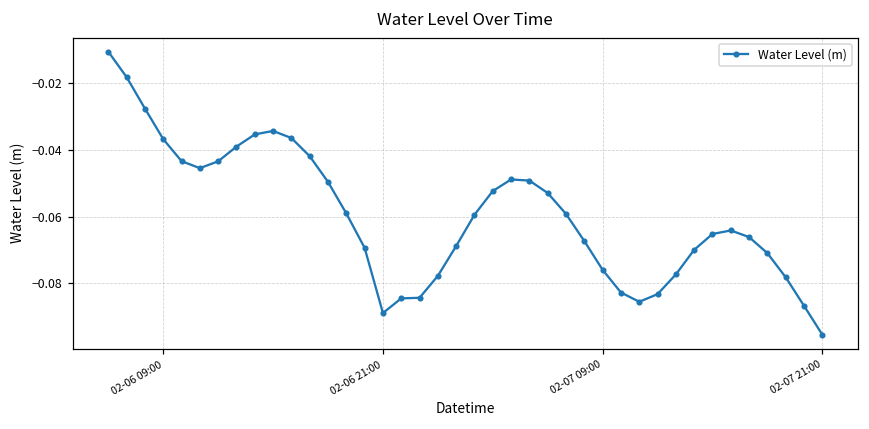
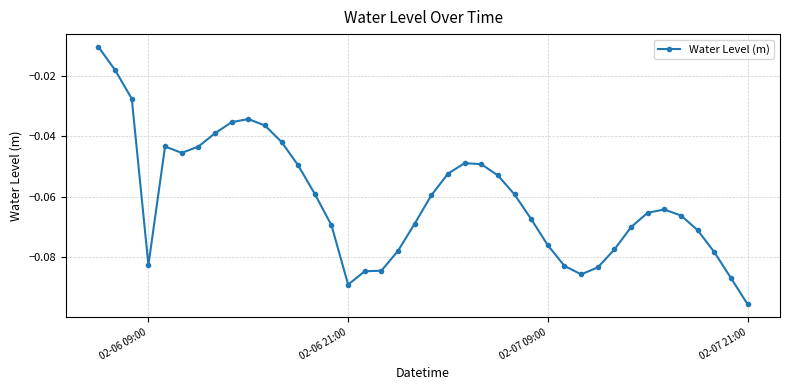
02-06 09:00: -0.037 -> -0.082
